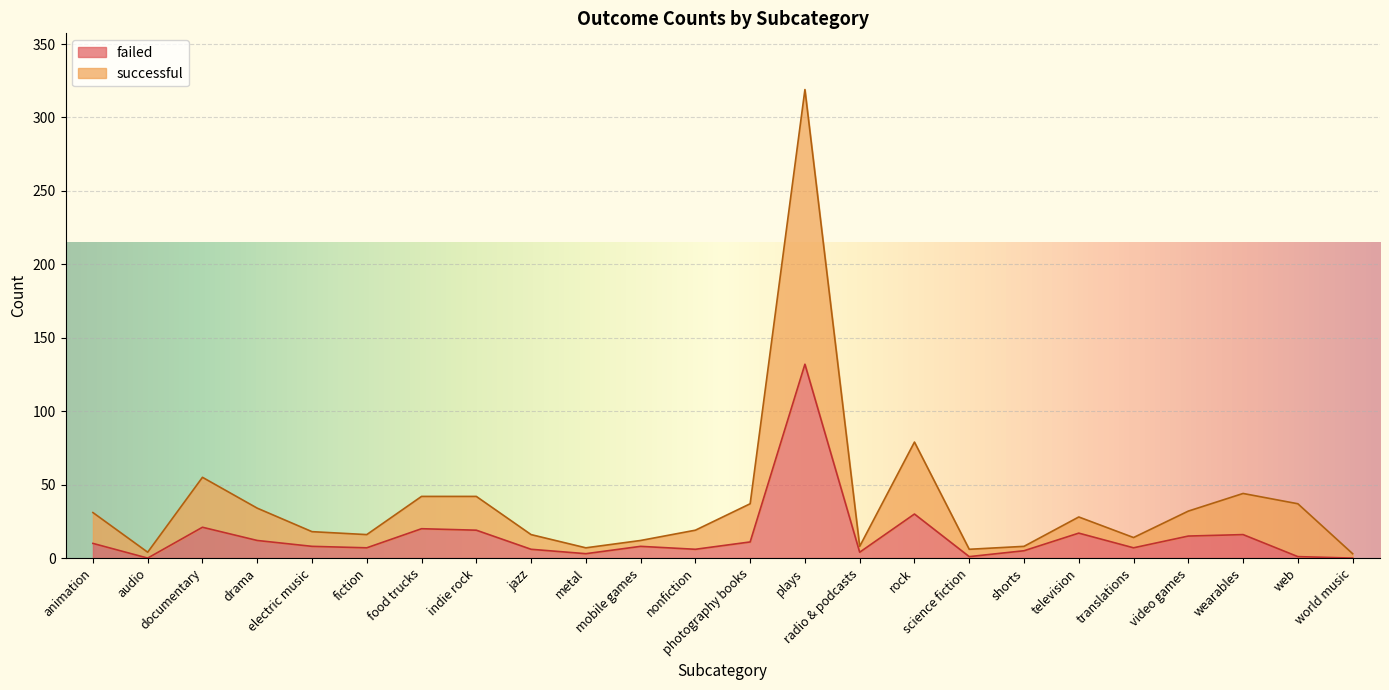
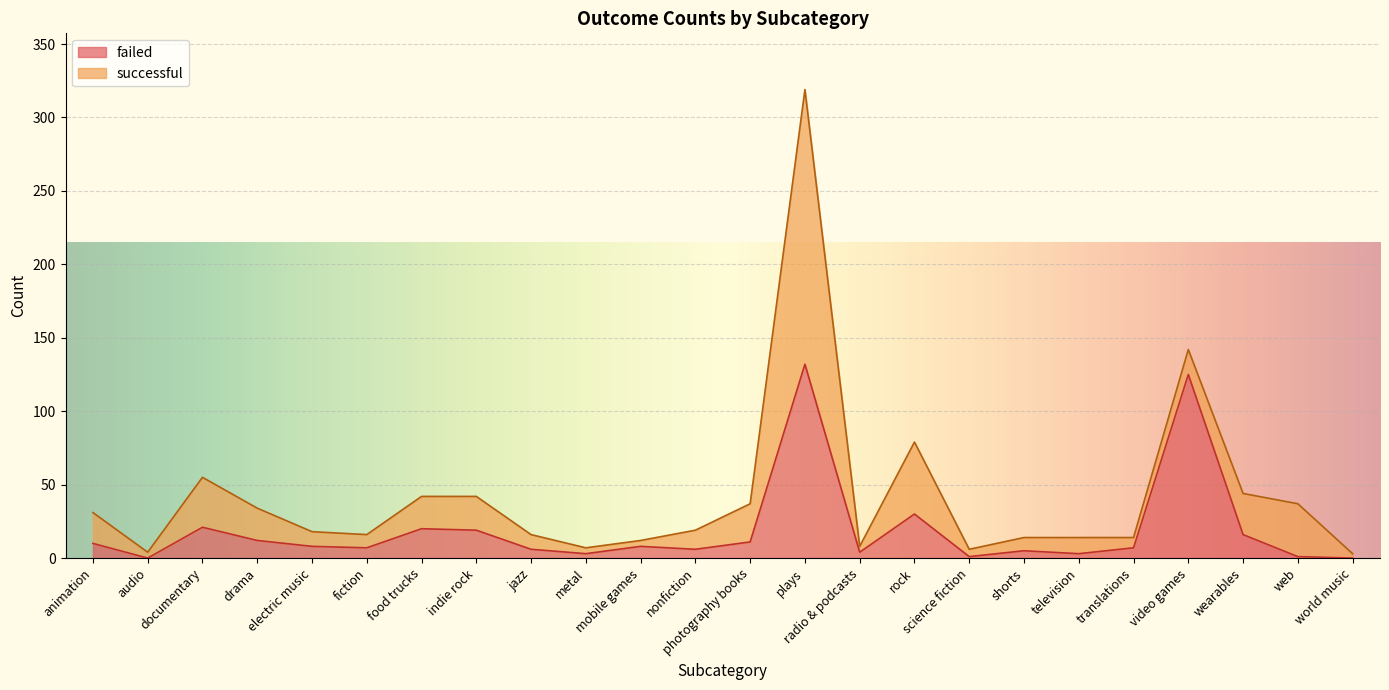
successful, shorts: 3 -> 9
failed, television: 17 -> 3
failed, video games: 15 -> 125
